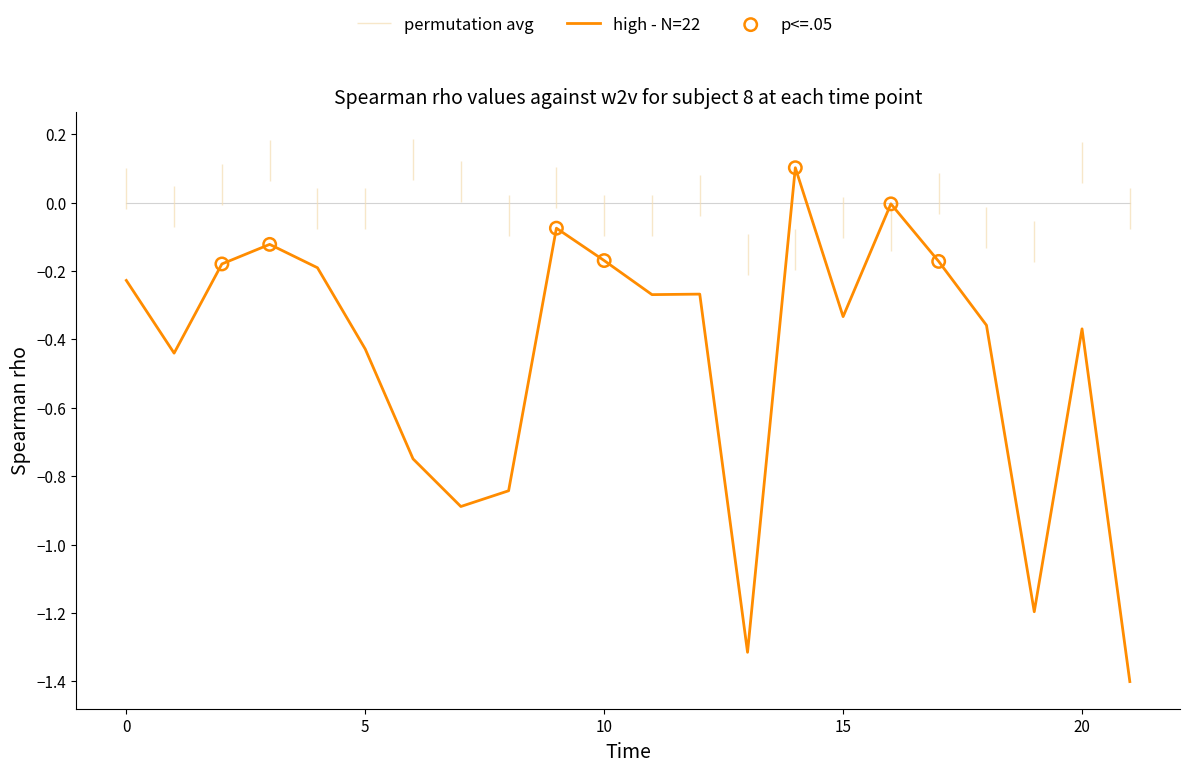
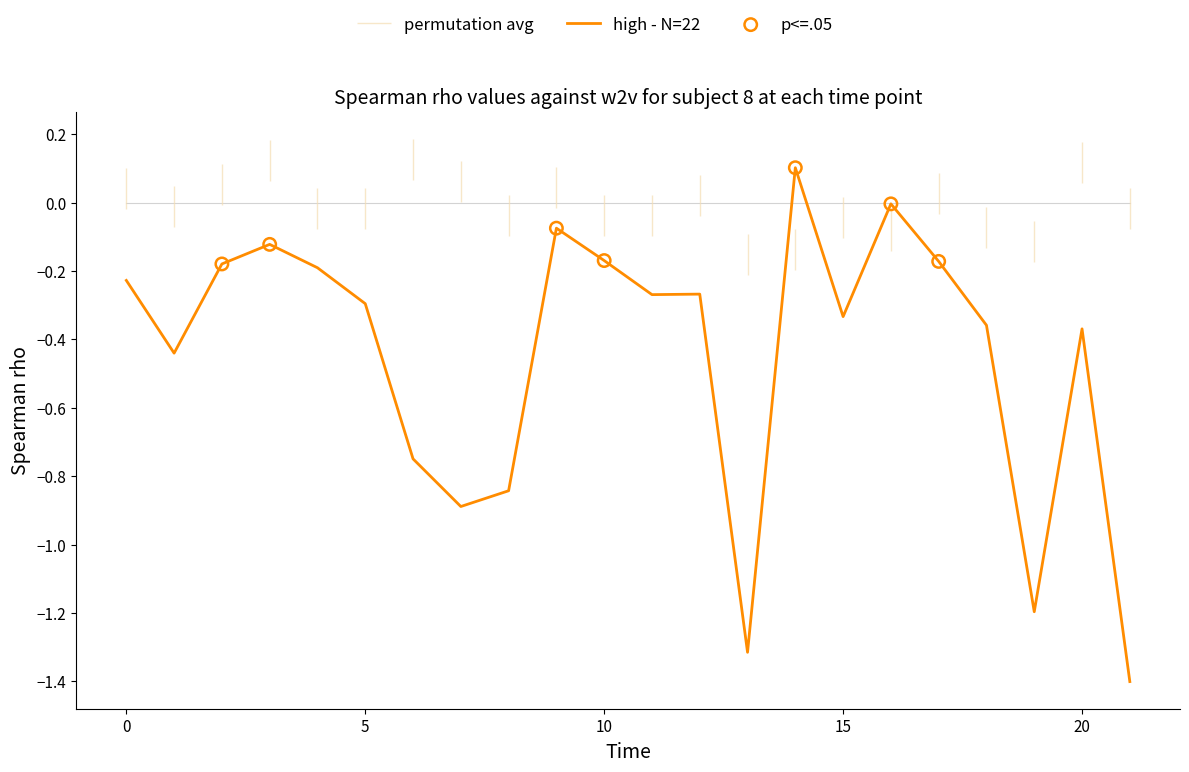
high - N=22, 5: -0.43 -> -0.30
